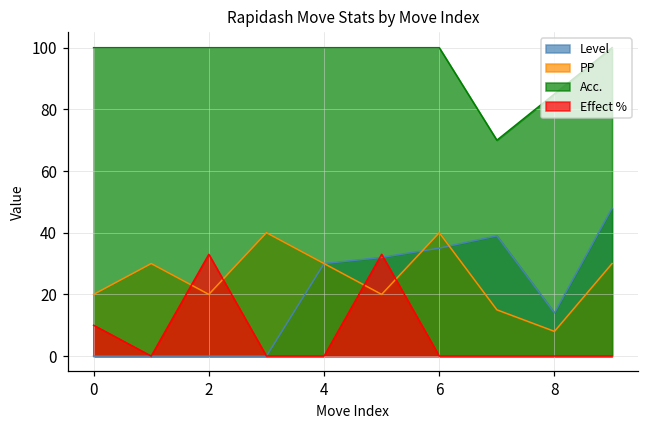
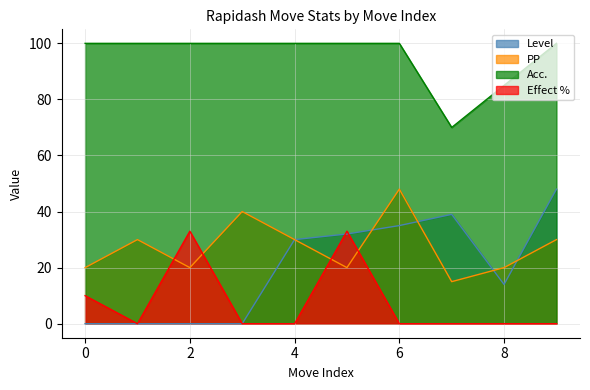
PP, 6: 40 -> 48
PP, 8: 8 -> 20
